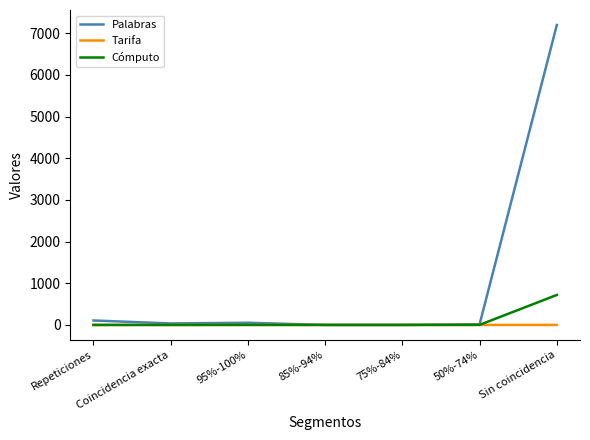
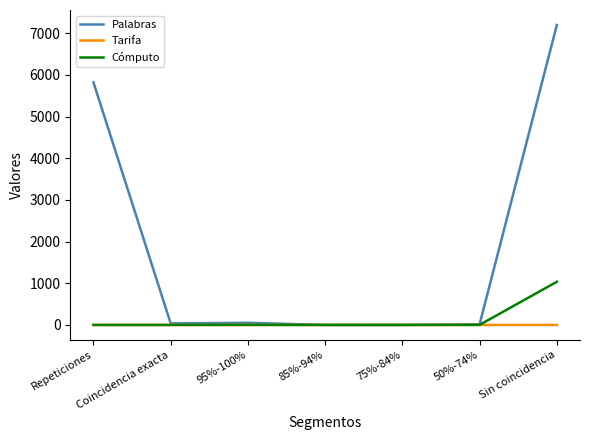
Palabras, Repeticiones: 100 -> 5800
Cómputo, Sin coincidencia: 700 -> 1000
